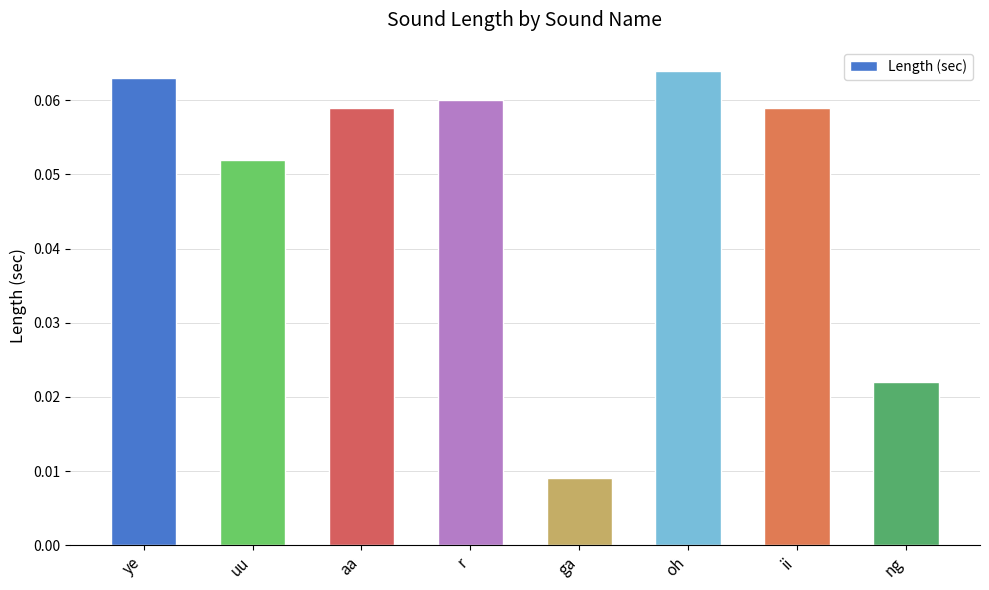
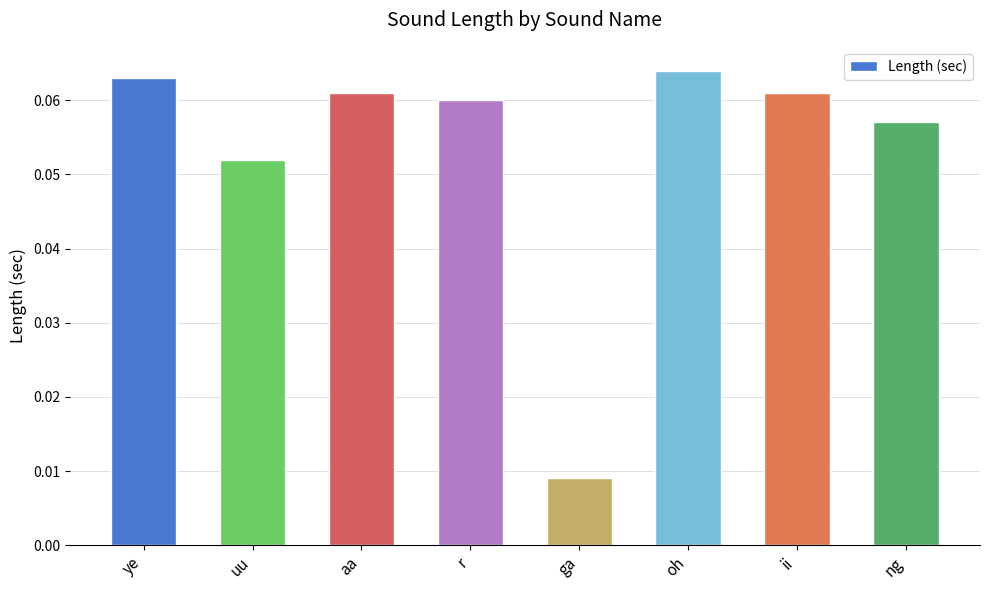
aa: 0.059 -> 0.061
ii: 0.059 -> 0.061
ng: 0.022 -> 0.057
